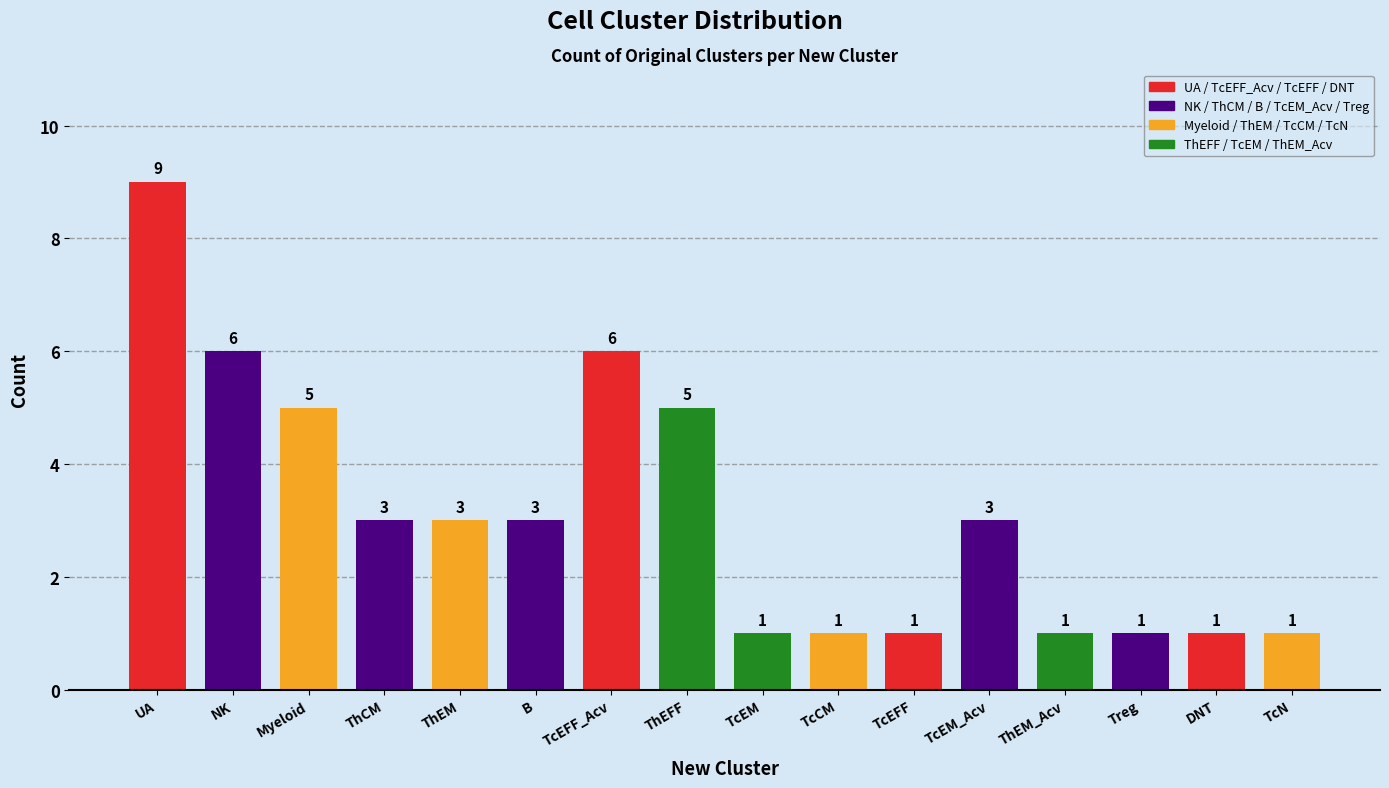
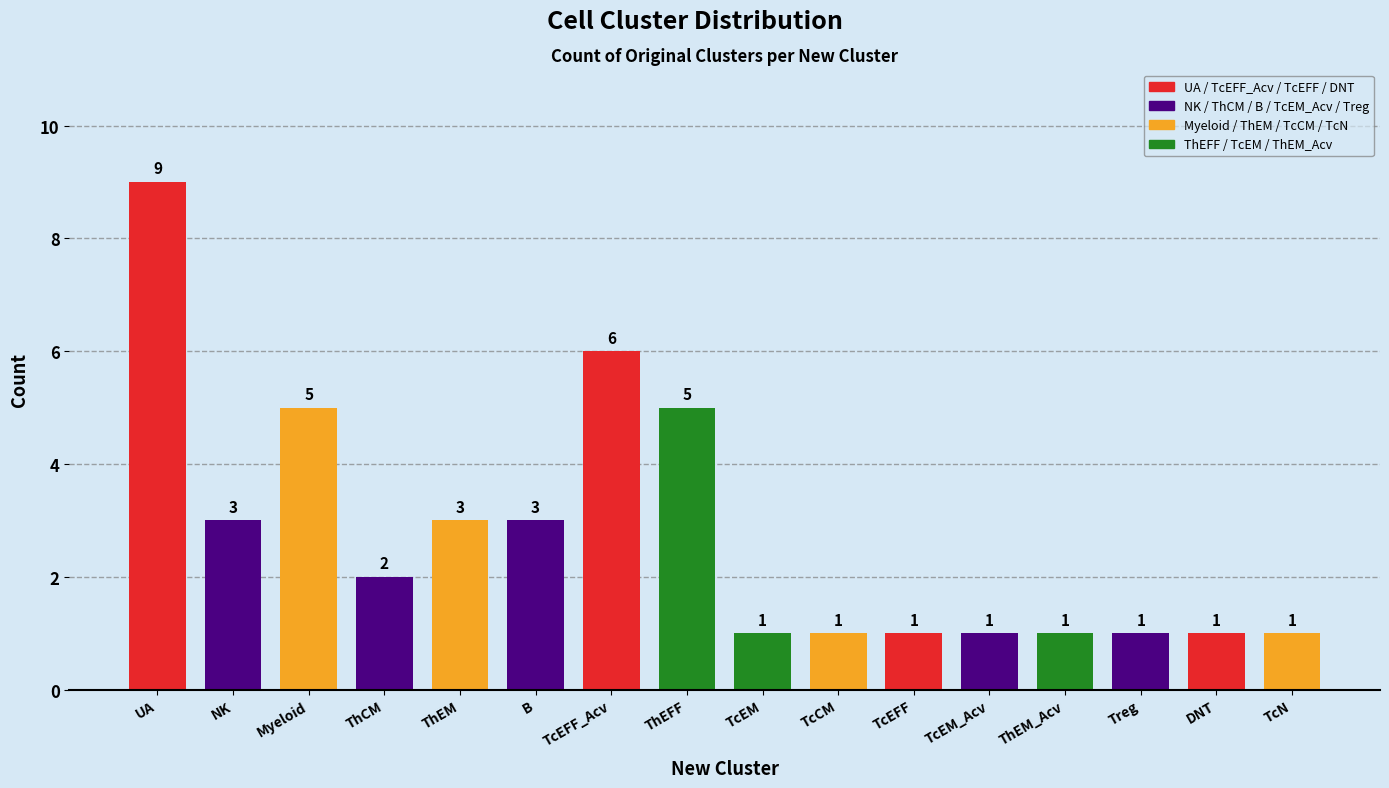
NK: 6 -> 3
ThCM: 3 -> 2
TcEM_Acv: 3 -> 1
